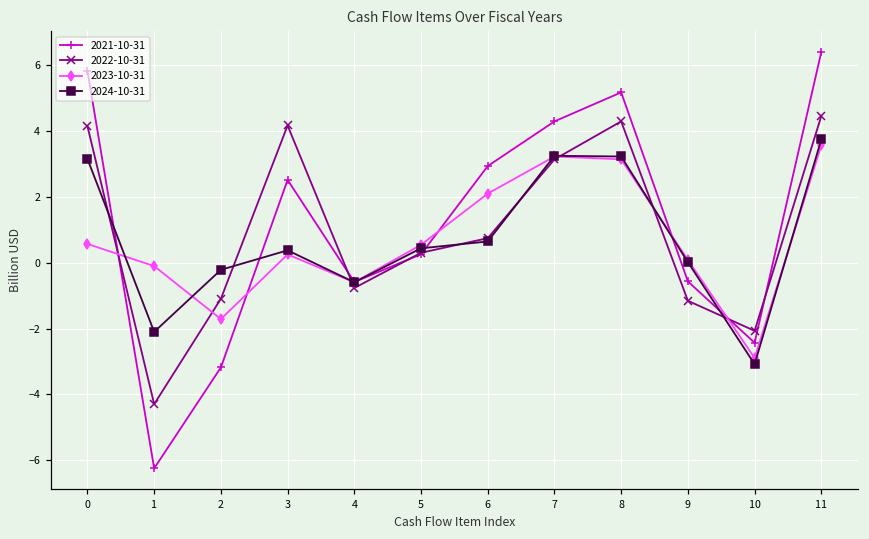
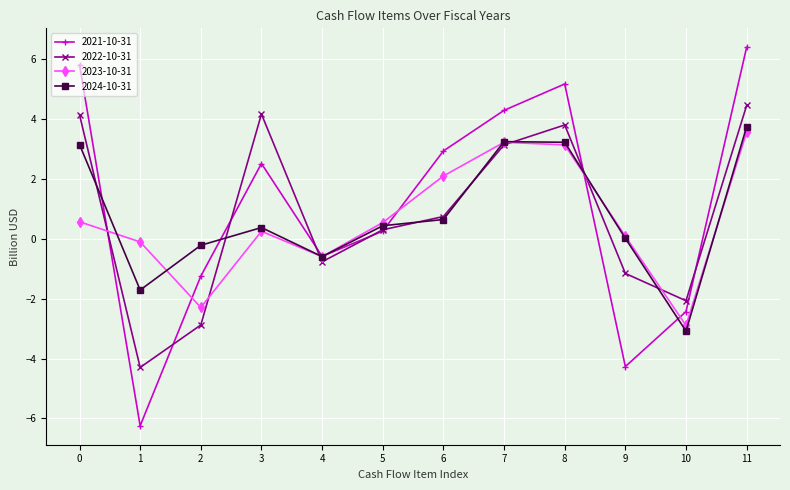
2024-10-31, 1: -2.1 -> -1.7
2021-10-31, 2: -3.2 -> -1.2
2022-10-31, 2: -1.1 -> -2.9
2023-10-31, 2: -1.7 -> -2.3
2022-10-31, 8: 4.3 -> 3.8
2021-10-31, 9: -0.6 -> -4.3
